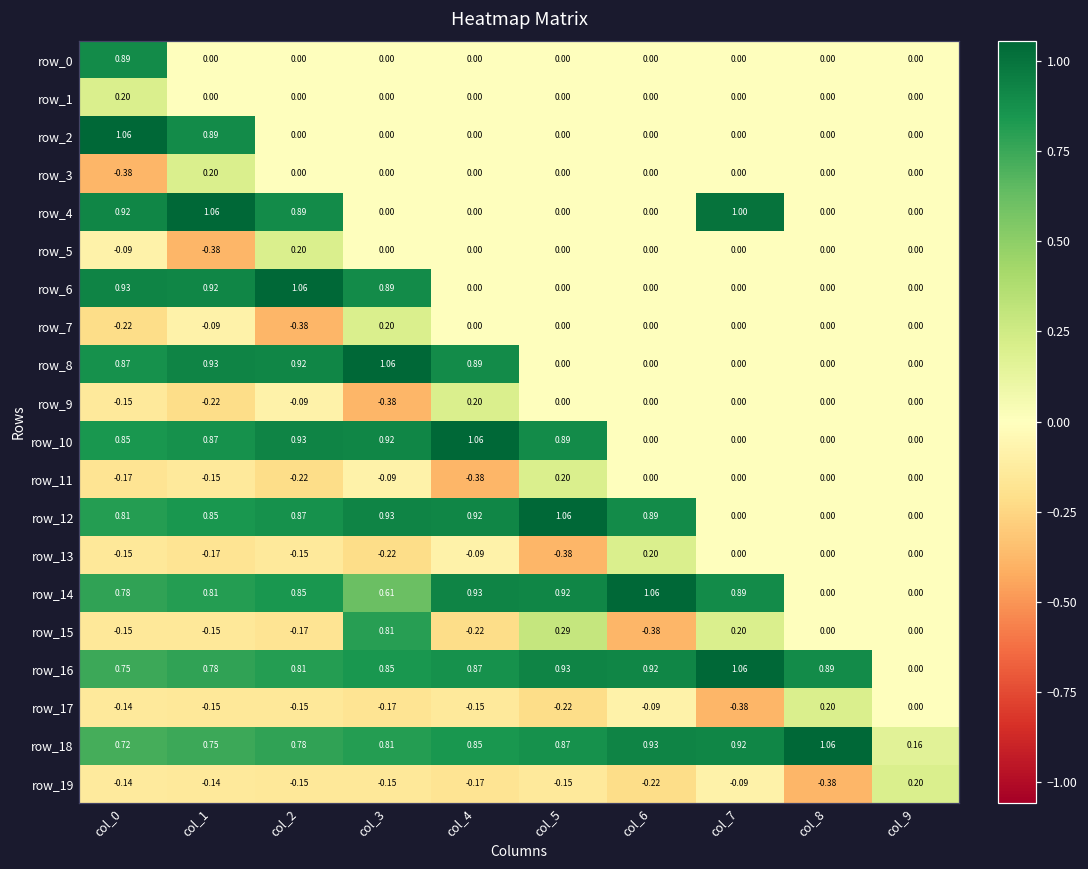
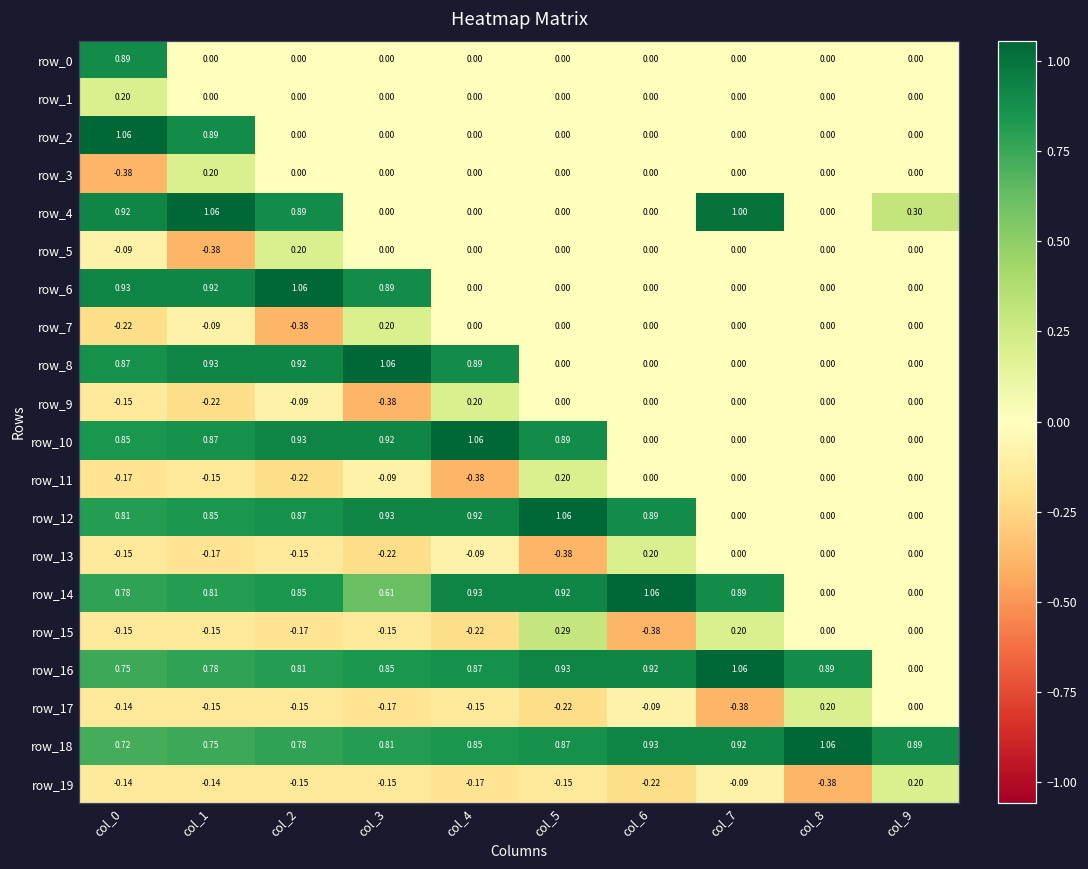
row_4, col_9: 0.00 -> 0.30
row_15, col_3: 0.81 -> -0.15
row_18, col_9: 0.16 -> 0.89
